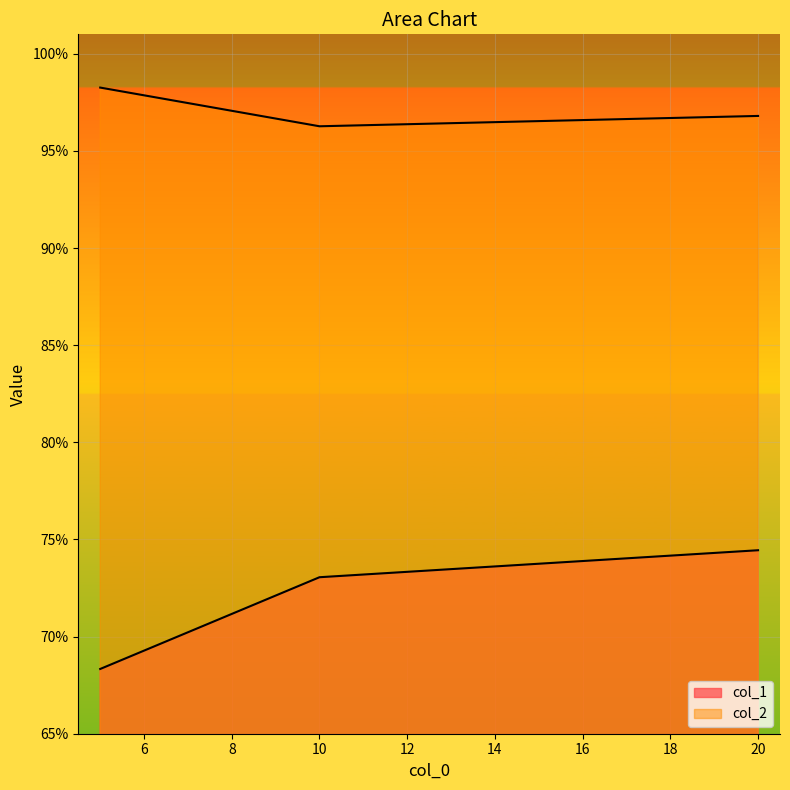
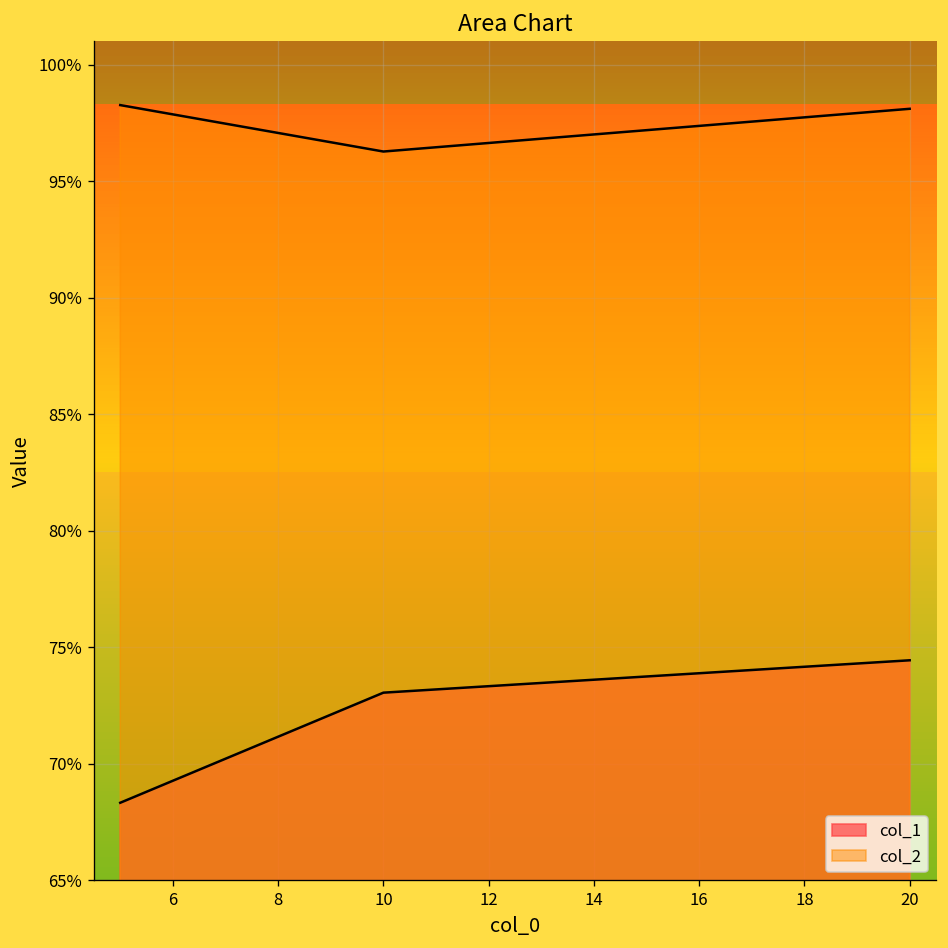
col_2, 20: 96.8% -> 98.1%
